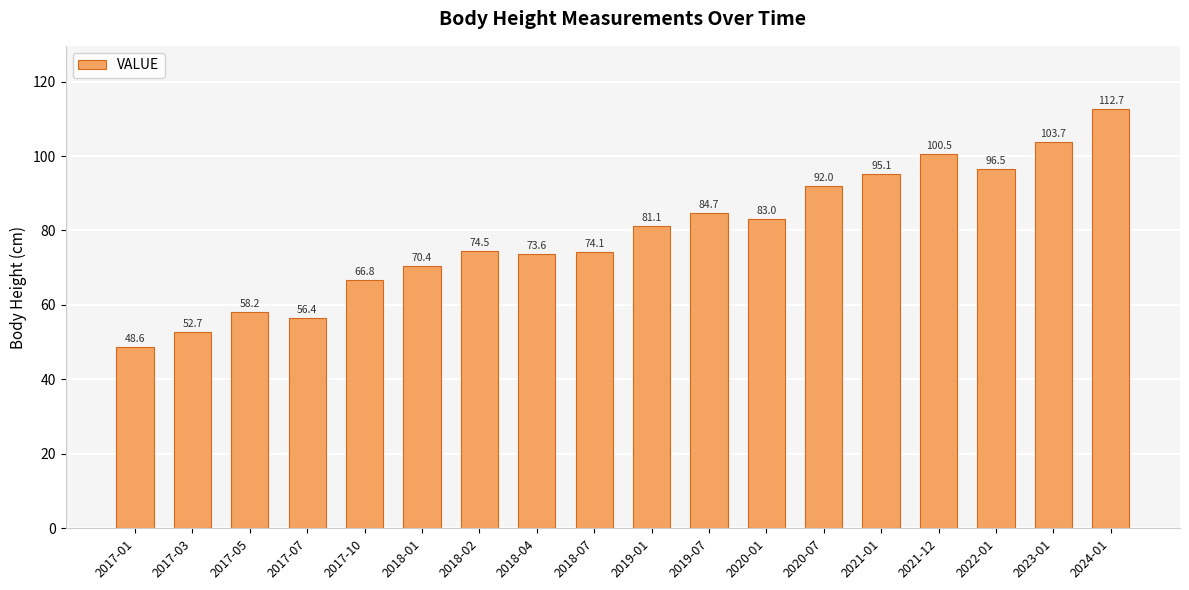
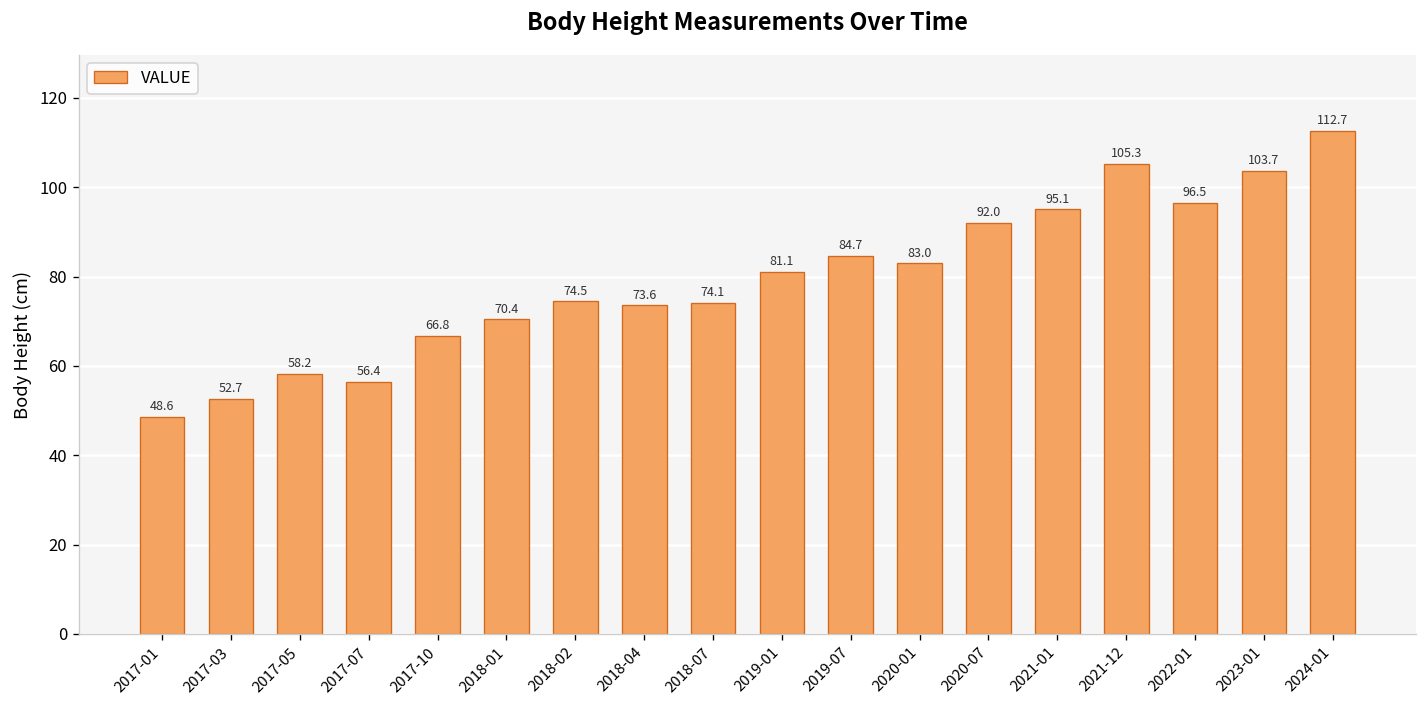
2021-12: 100.5 -> 105.3
